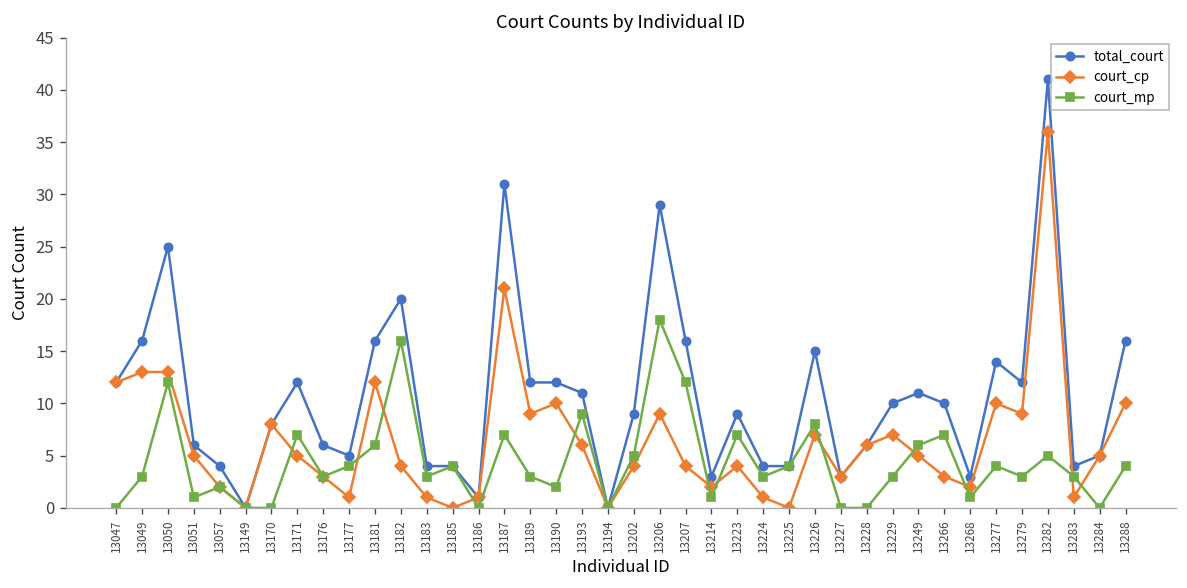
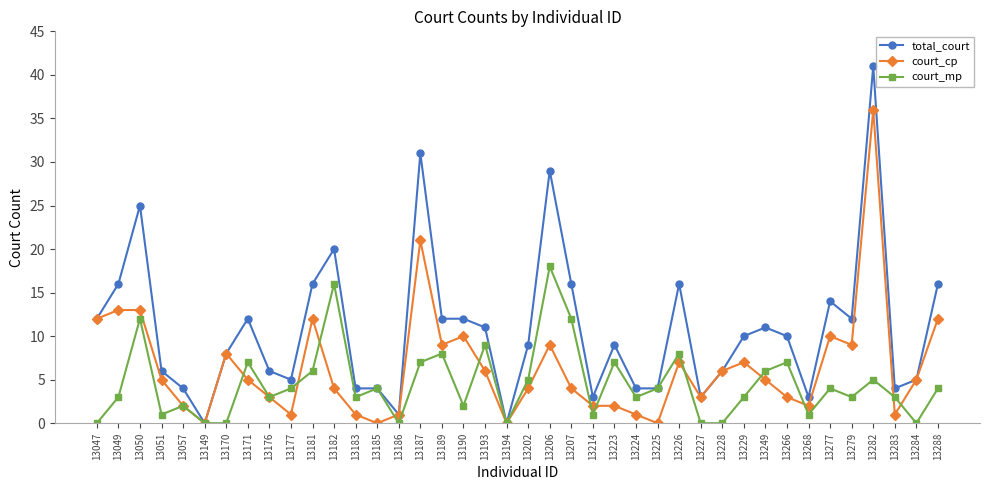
court_mp, 13189: 3 -> 8
court_cp, 13223: 4 -> 2
total_court, 13226: 15 -> 16
court_cp, 13288: 10 -> 12
